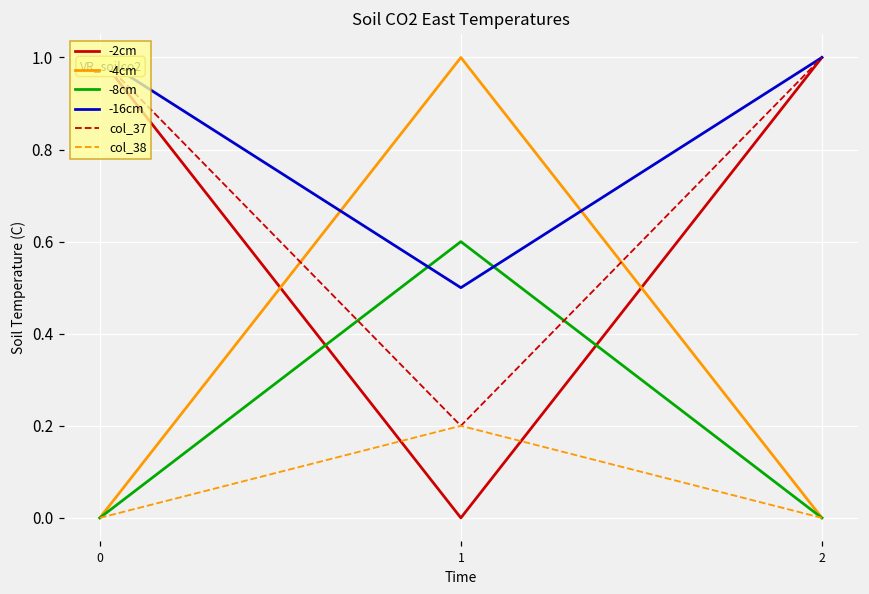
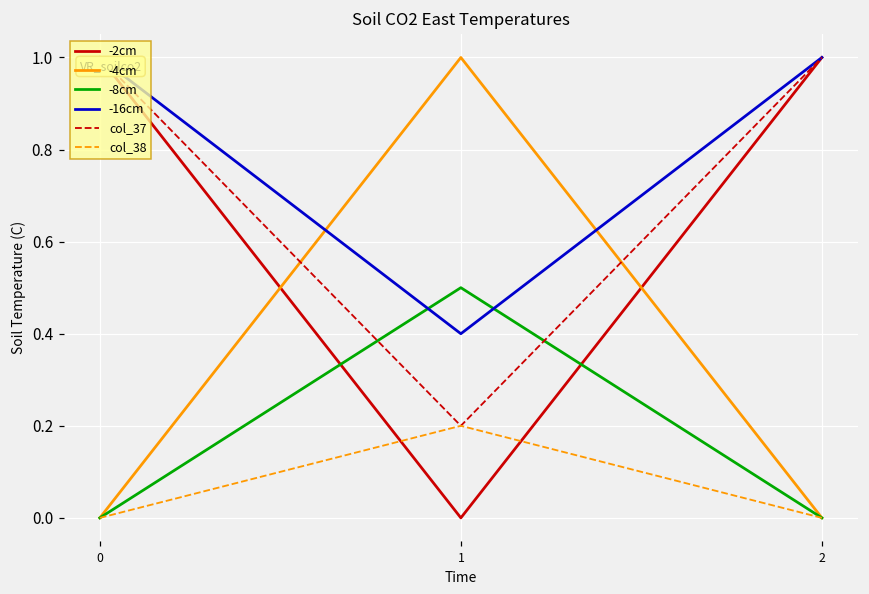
-8cm, 1: 0.6 -> 0.5
-16cm, 1: 0.5 -> 0.4
